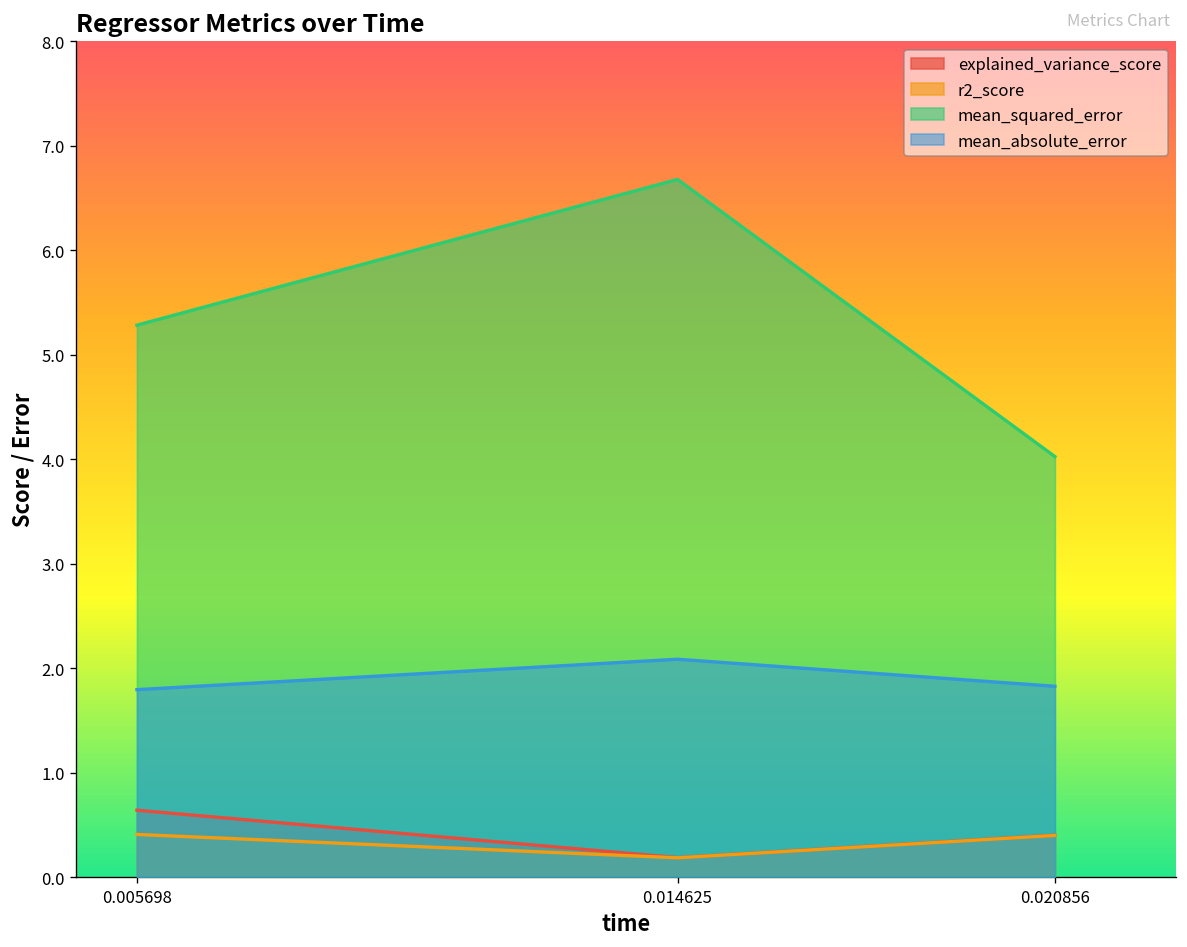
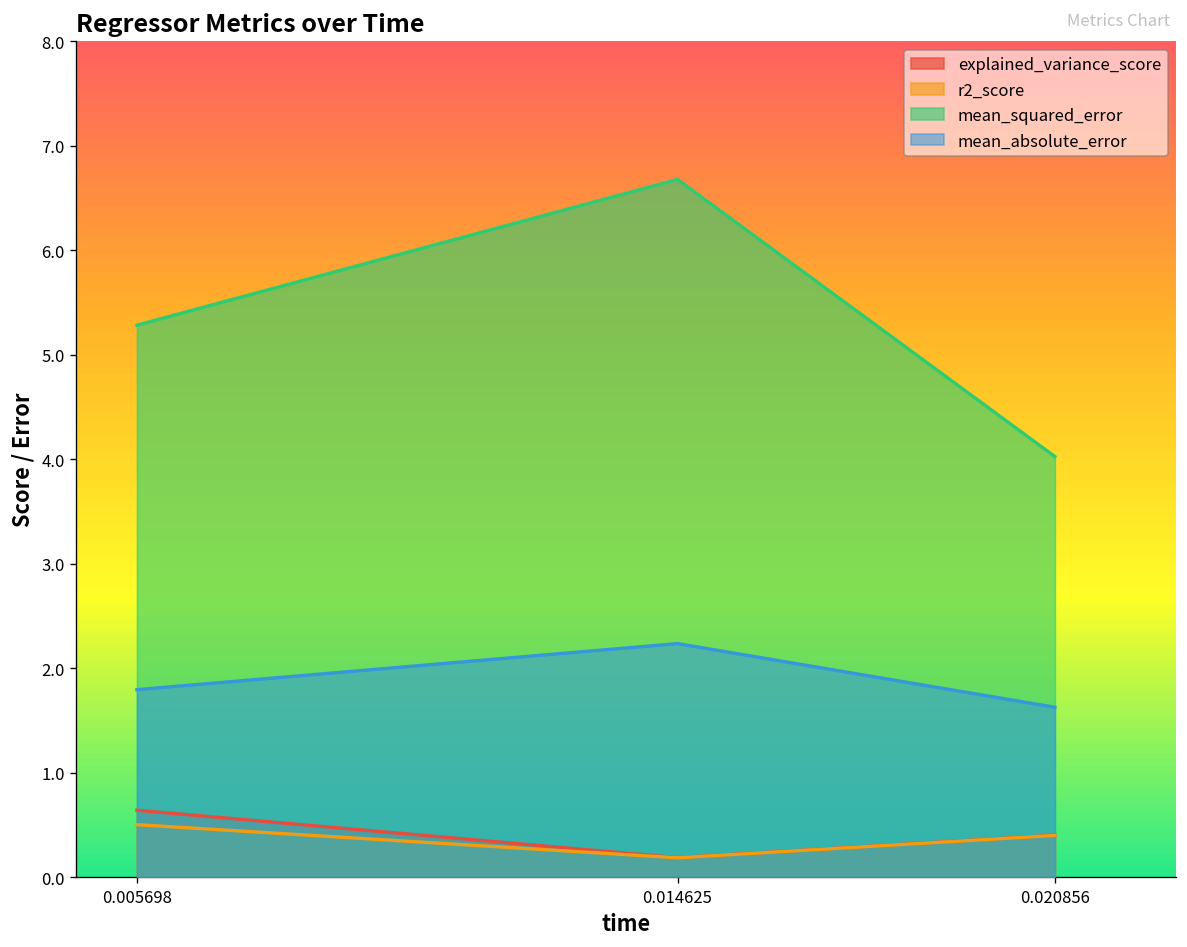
r2_score, 0.005698: 0.4 -> 0.5
mean_absolute_error, 0.014625: 2.1 -> 2.2
mean_absolute_error, 0.020856: 1.8 -> 1.6
